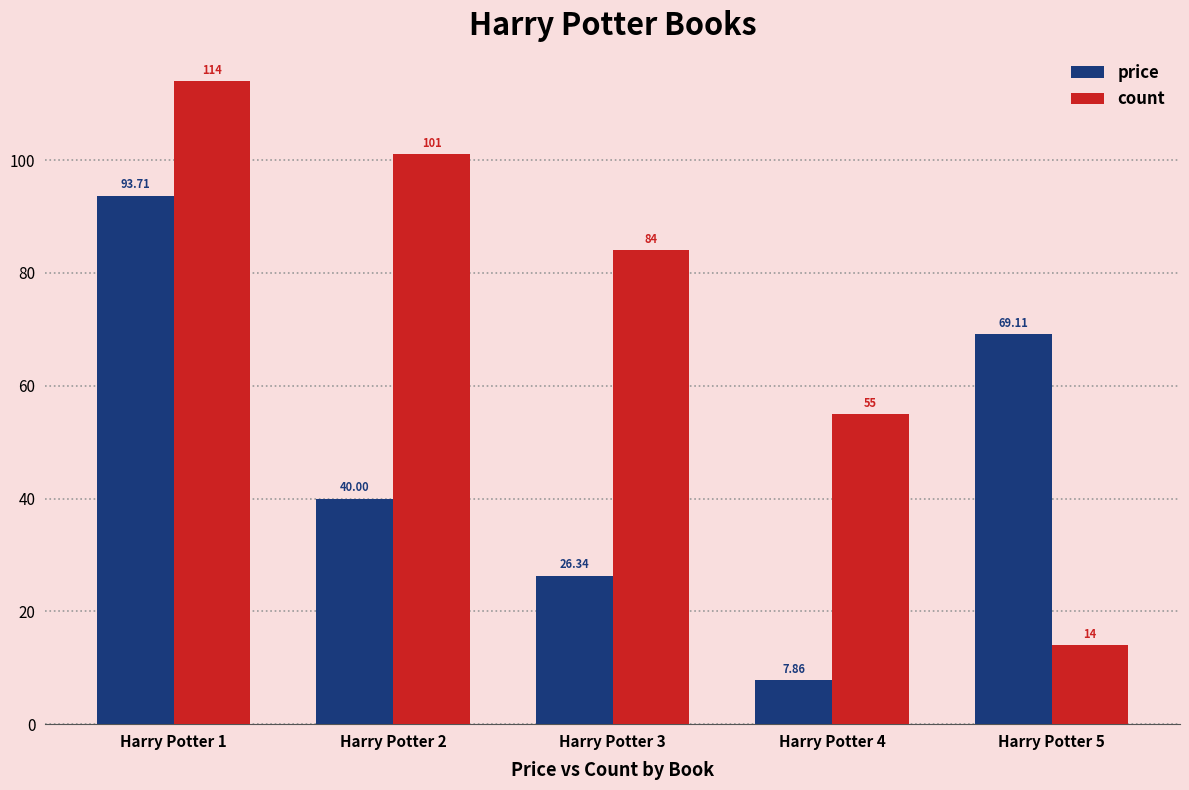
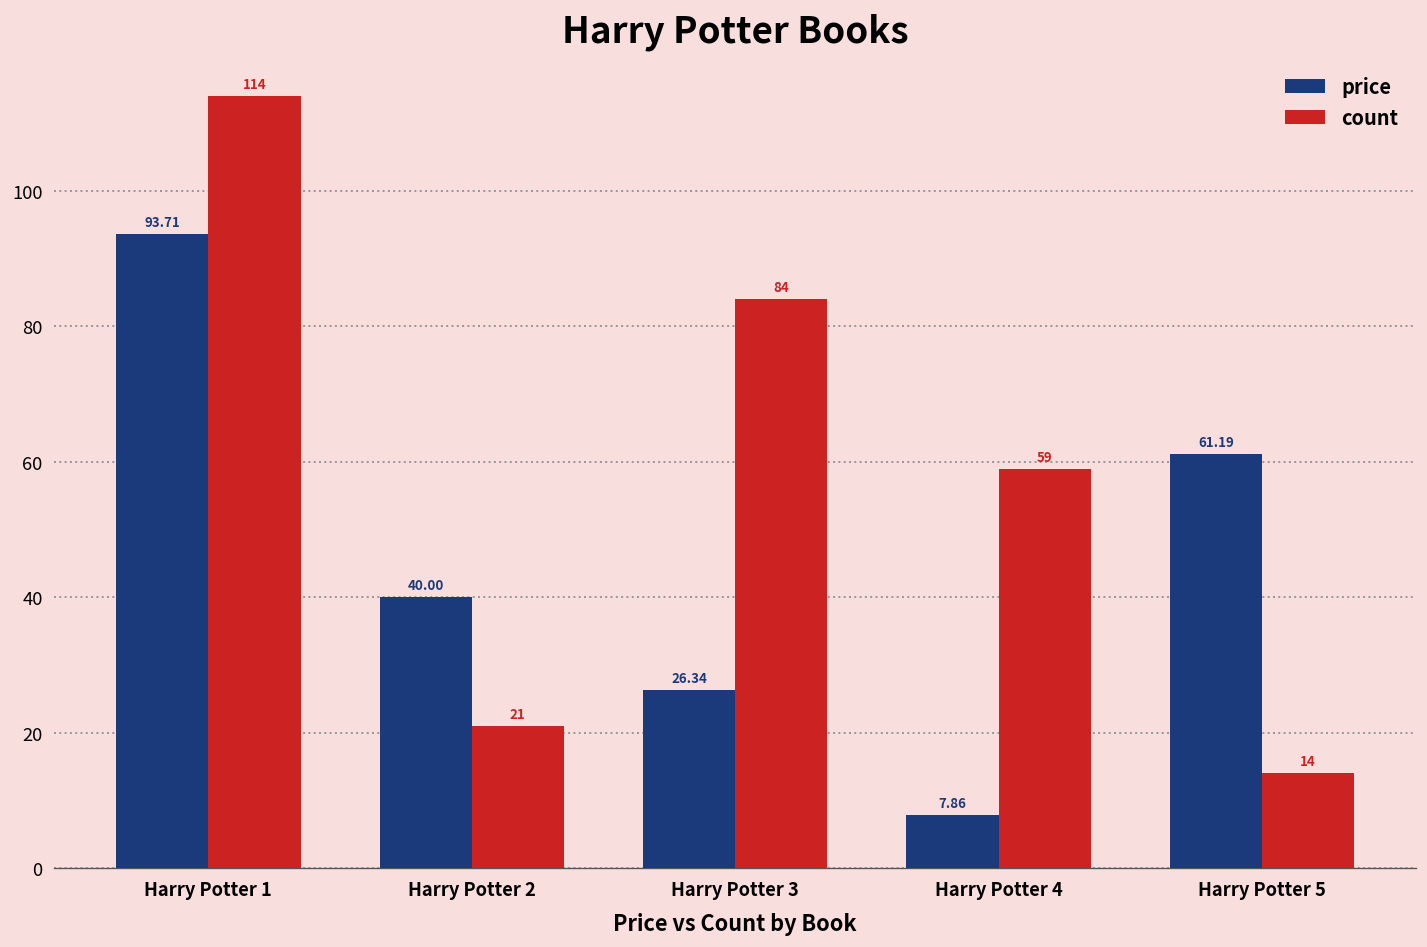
count, Harry Potter 2: 101 -> 21
count, Harry Potter 4: 55 -> 59
price, Harry Potter 5: 69.11 -> 61.19
